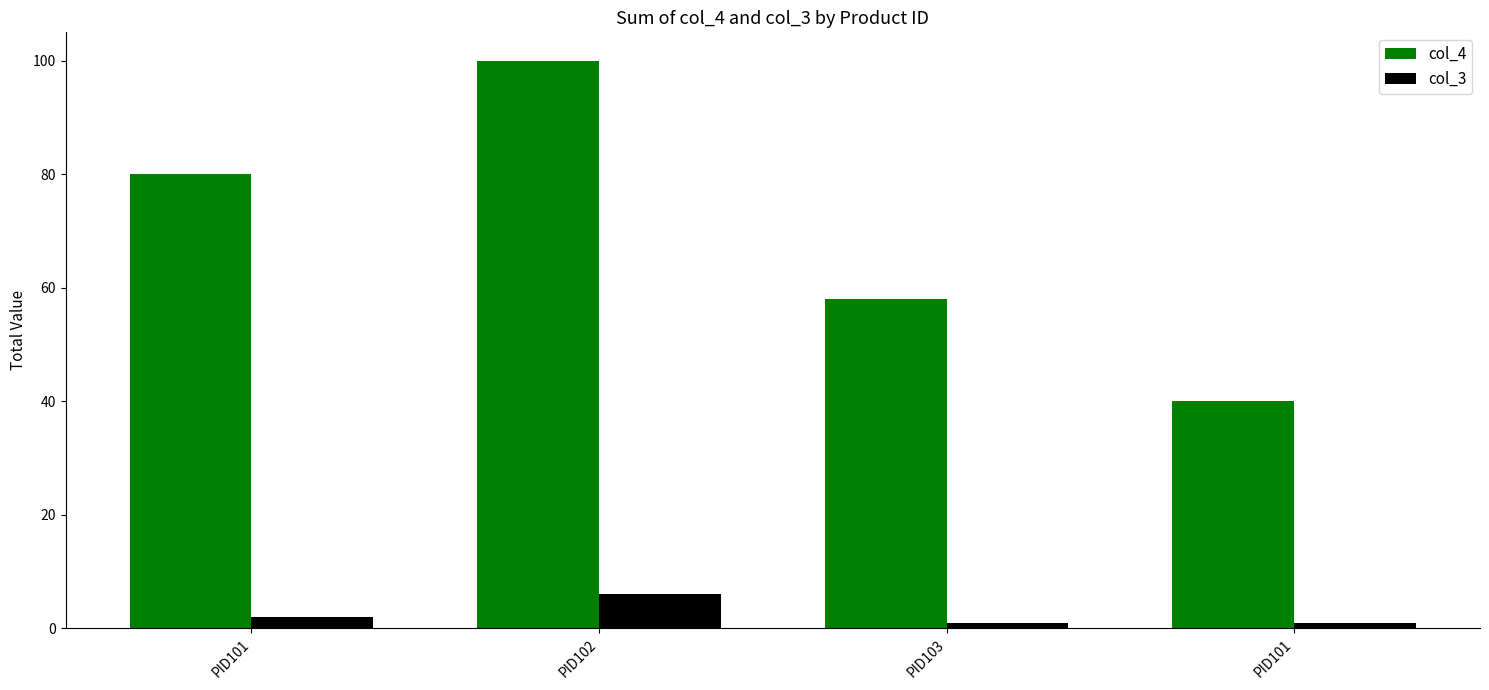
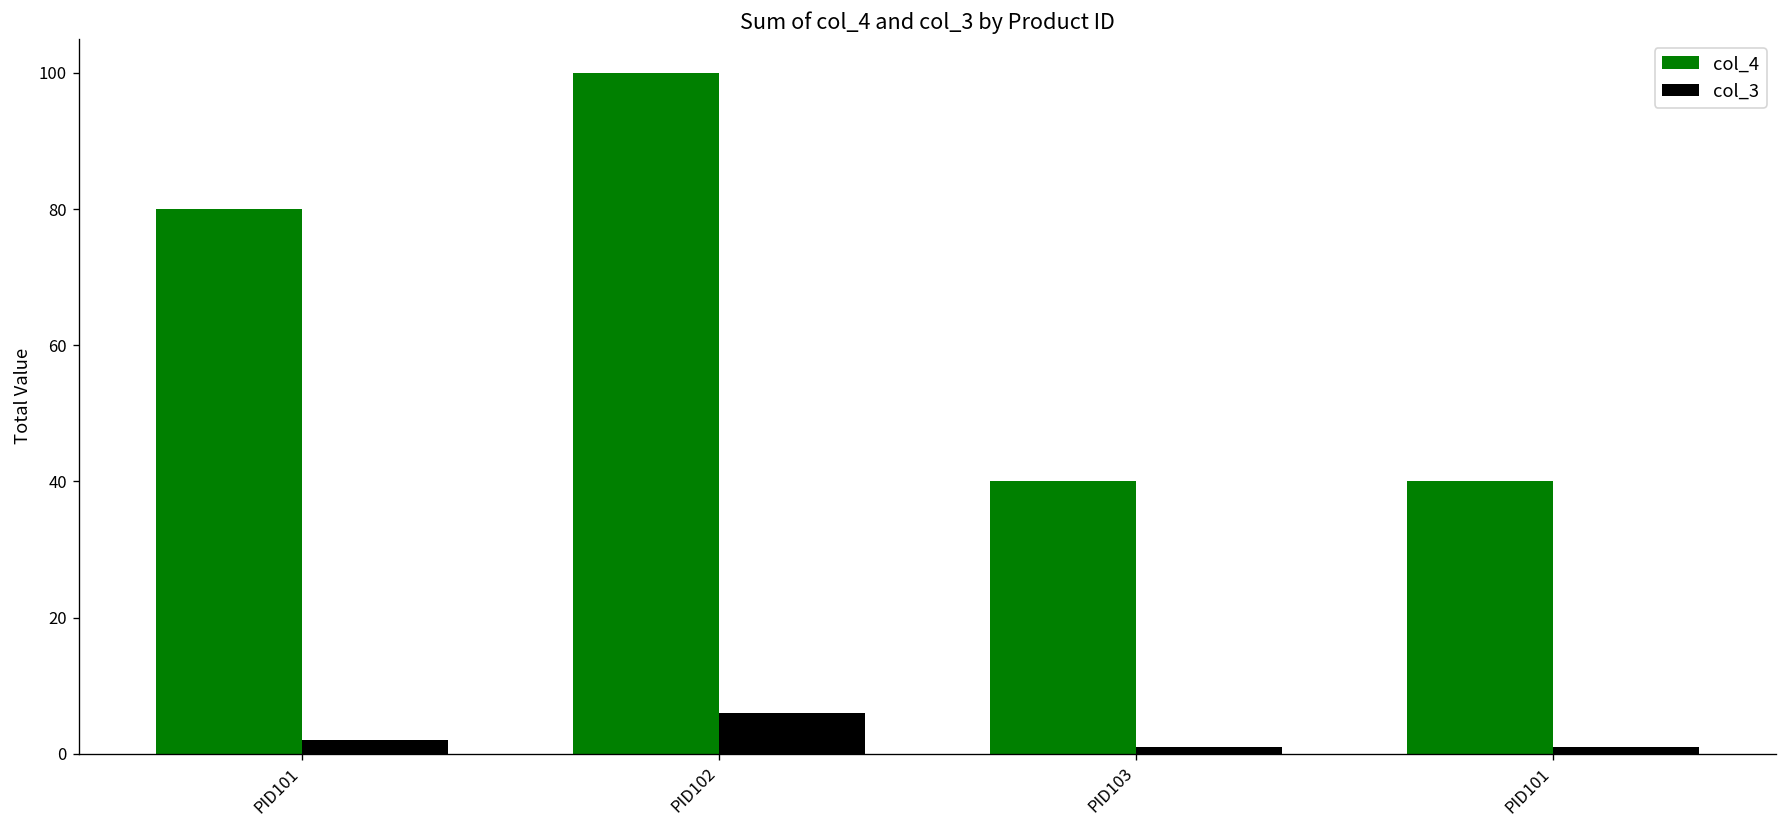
col_4, PID103: 58 -> 40
